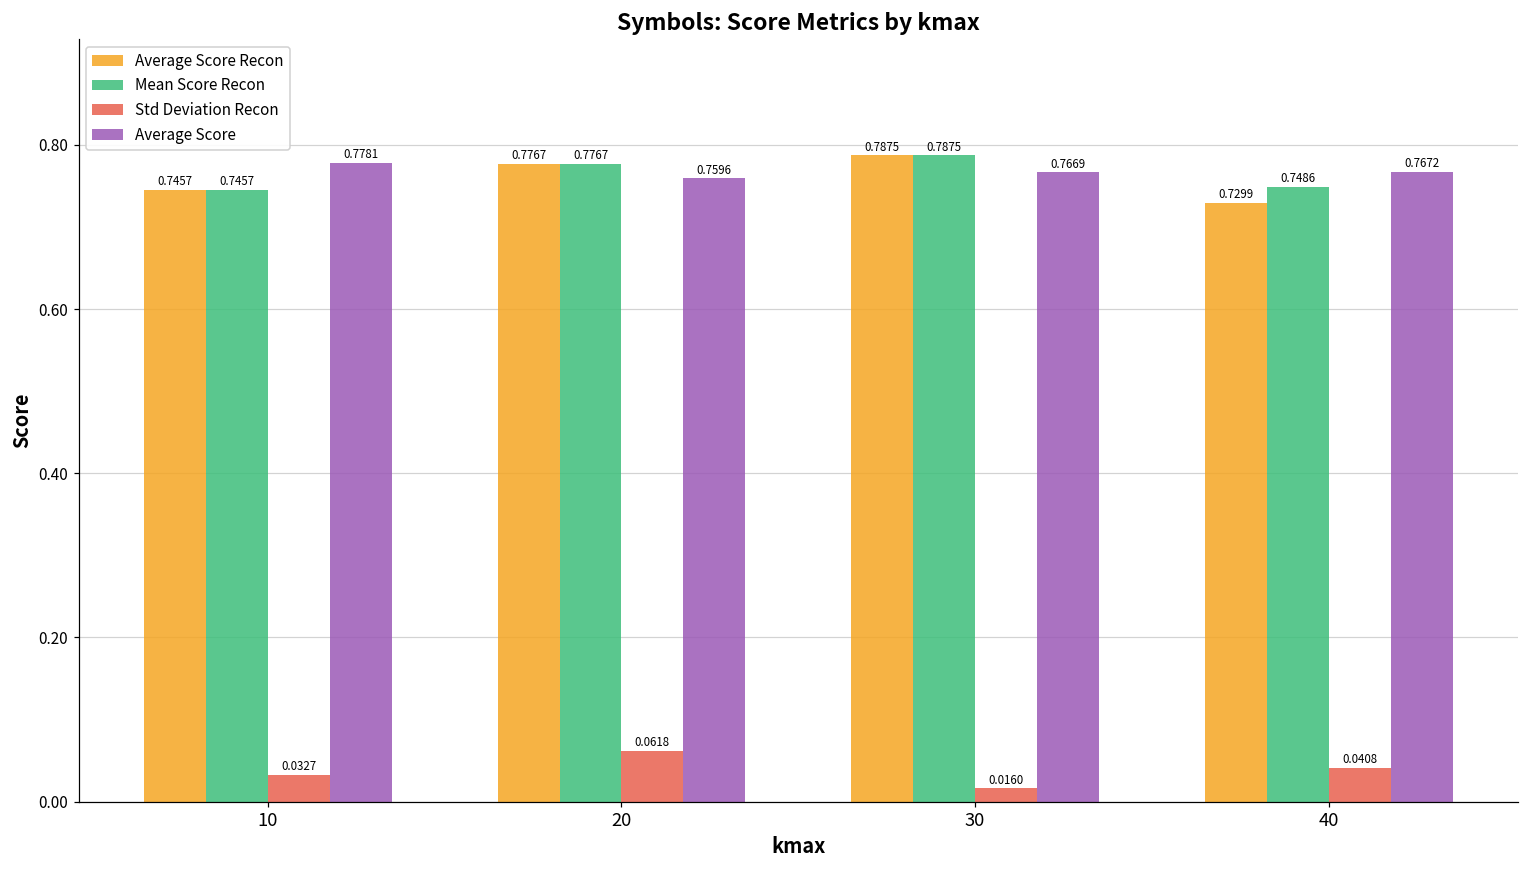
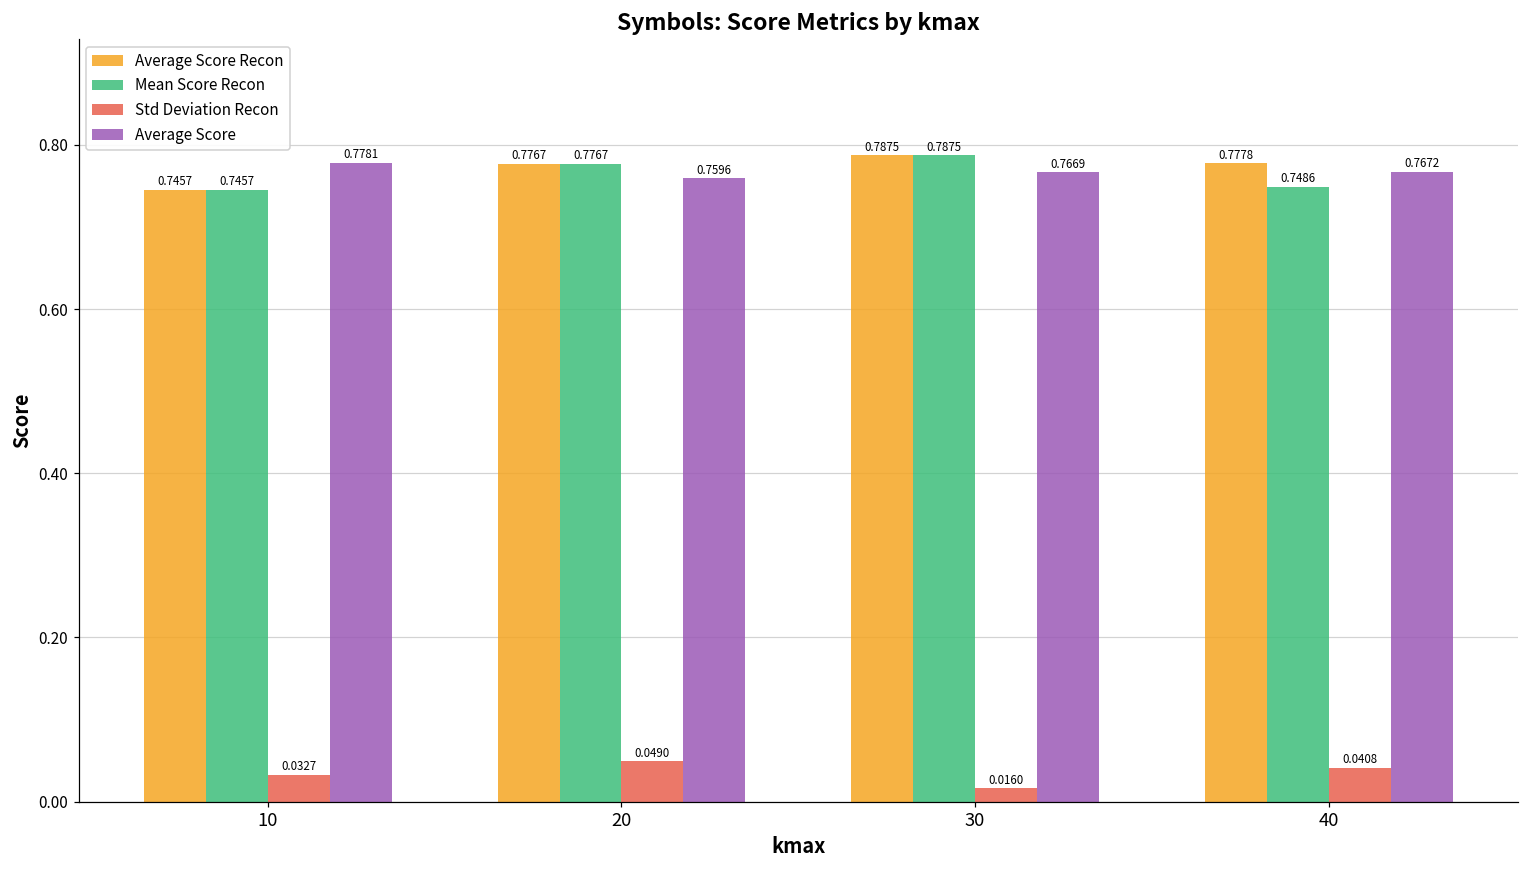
Std Deviation Recon, 20: 0.0618 -> 0.0490
Average Score Recon, 40: 0.7299 -> 0.7778
